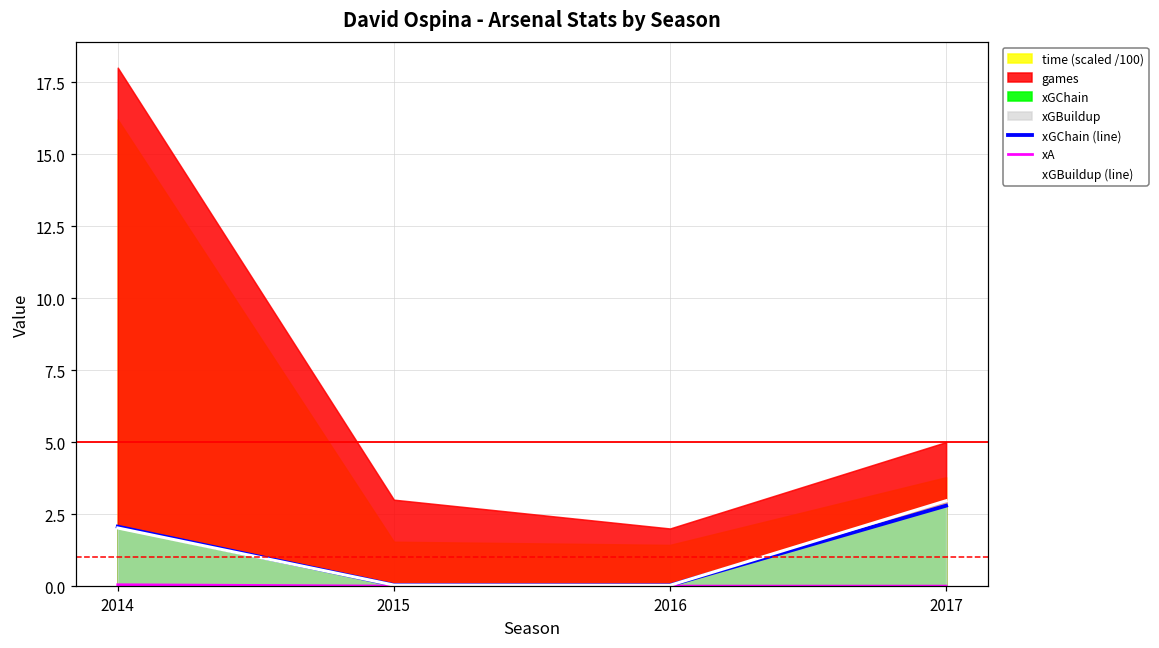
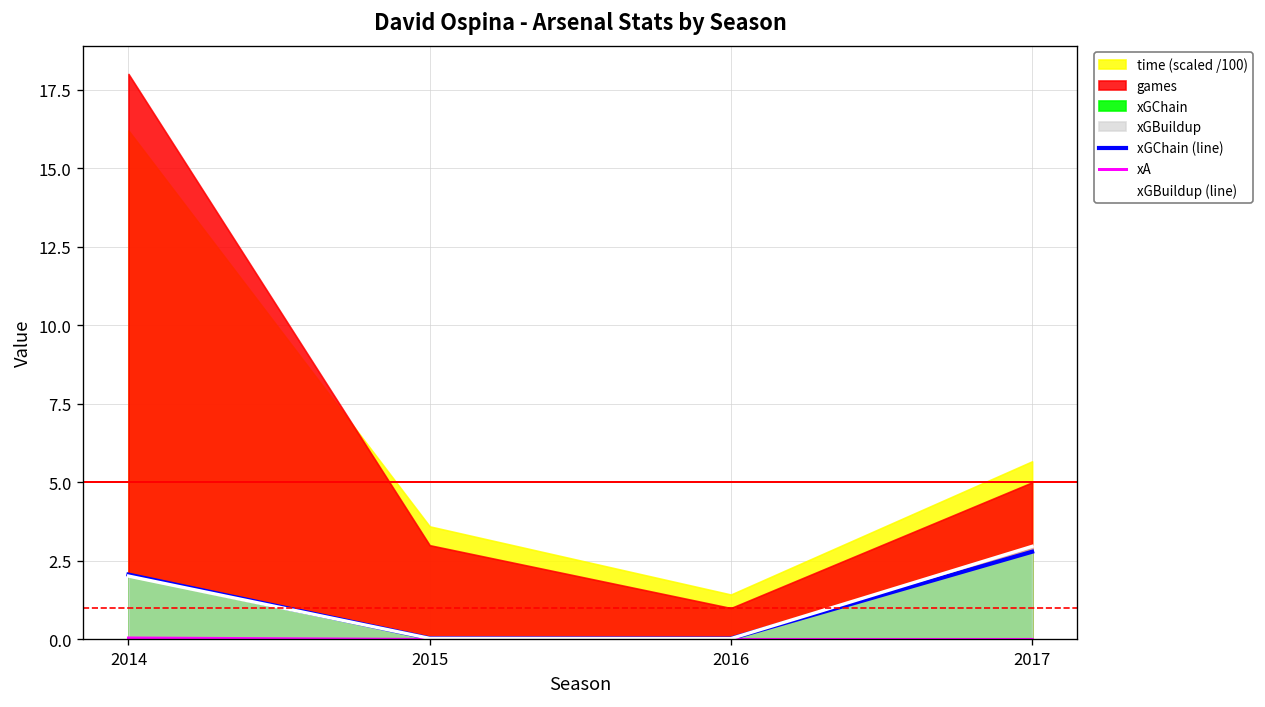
time (scaled /100), 2015: 1.5 -> 3.6
games, 2016: 2 -> 1
time (scaled /100), 2017: 3.8 -> 5.7
